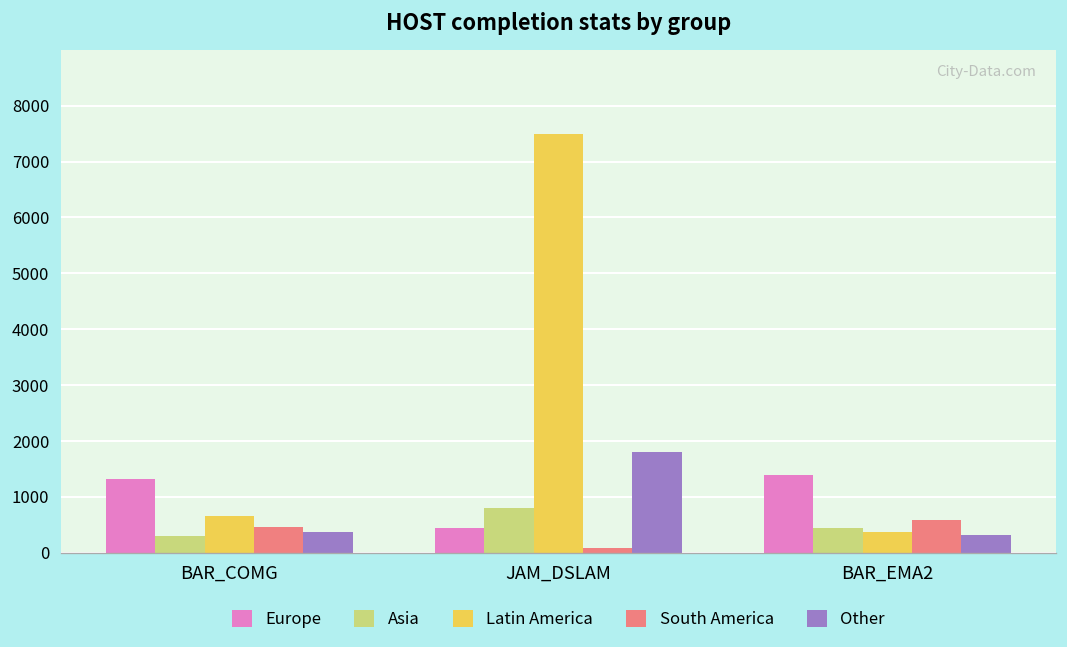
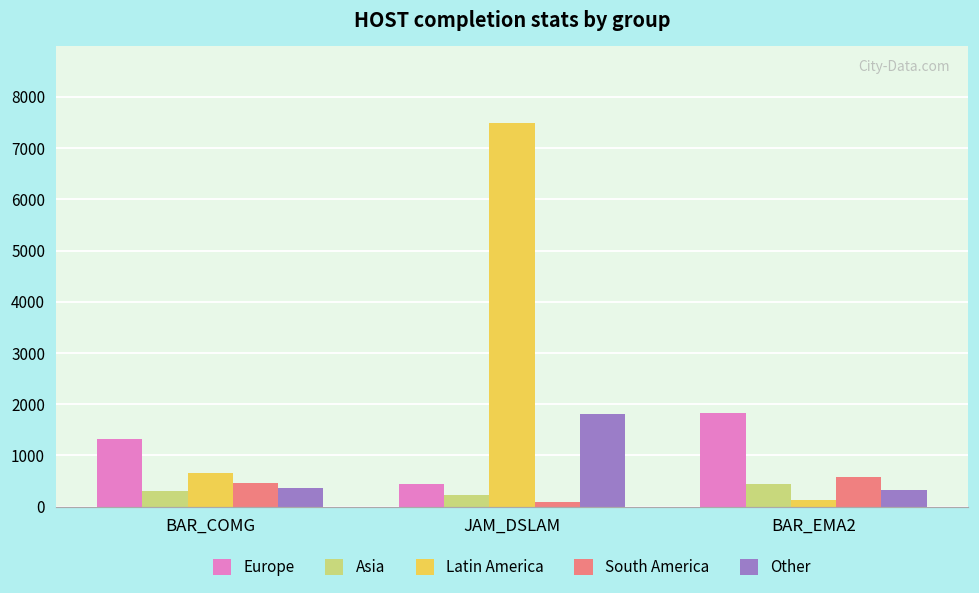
Asia, JAM_DSLAM: 800 -> 200
Europe, BAR_EMA2: 1400 -> 1800
Latin America, BAR_EMA2: 400 -> 100
